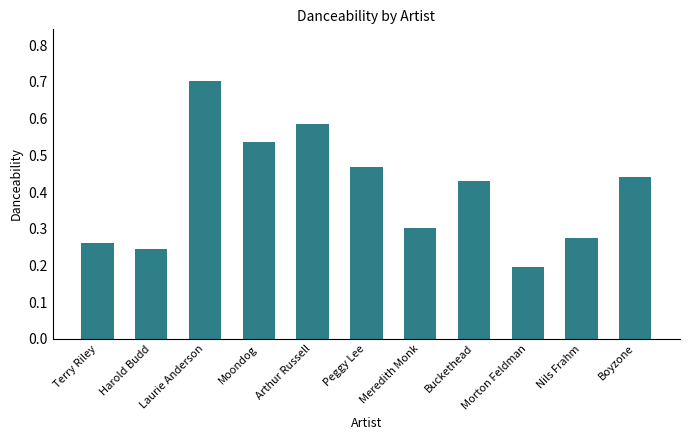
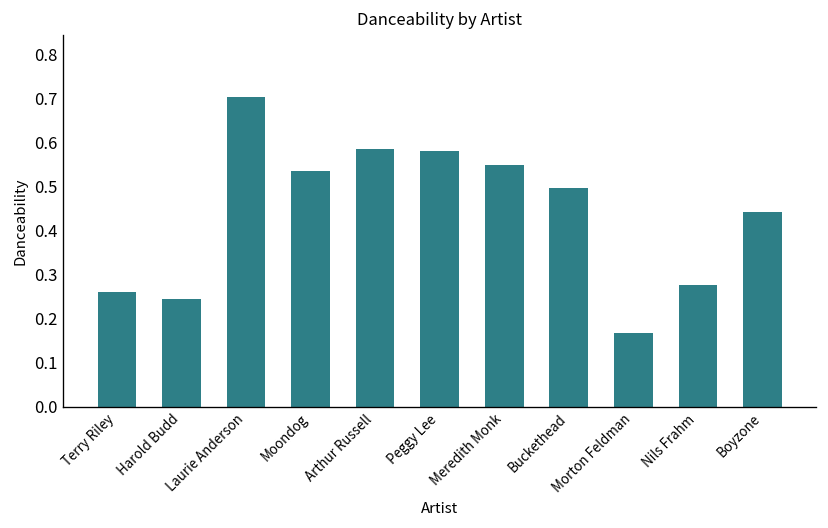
Peggy Lee: 0.47 -> 0.58
Meredith Monk: 0.30 -> 0.55
Buckethead: 0.43 -> 0.50
Morton Feldman: 0.20 -> 0.17
